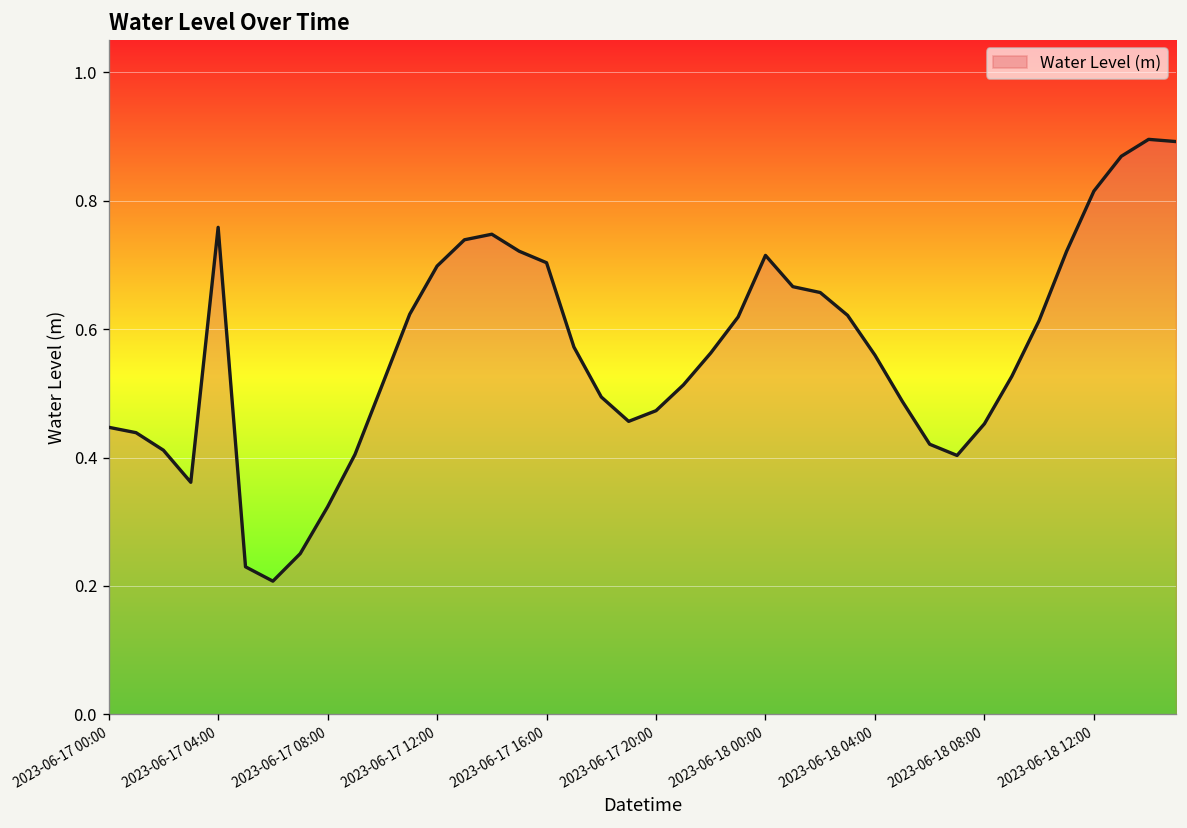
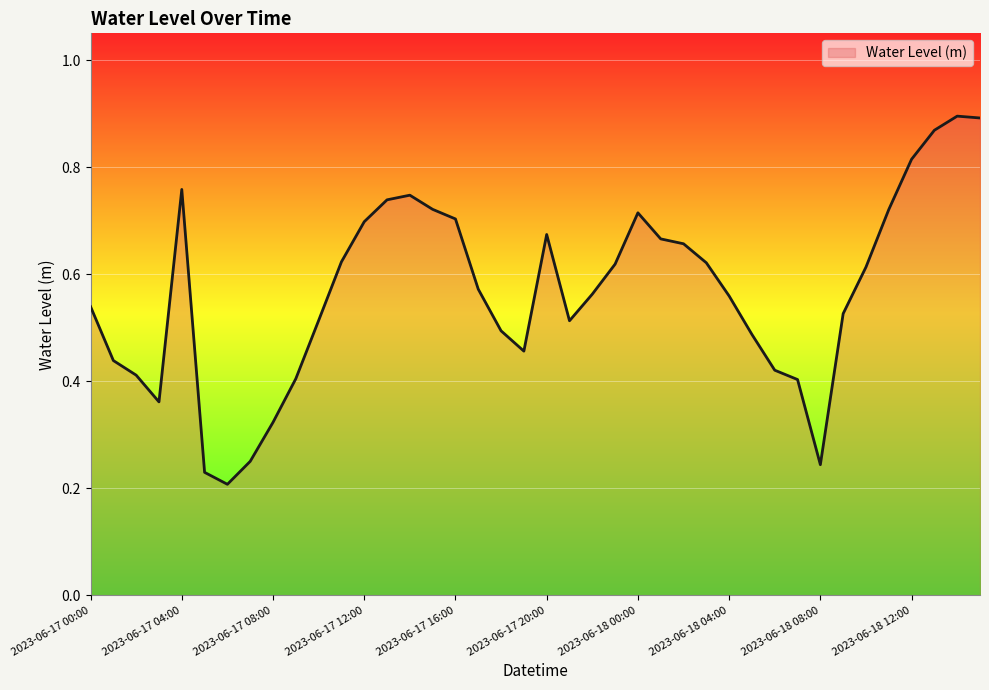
2023-06-17 00:00: 0.45 -> 0.54
2023-06-17 20:00: 0.47 -> 0.67
2023-06-18 08:00: 0.45 -> 0.24
